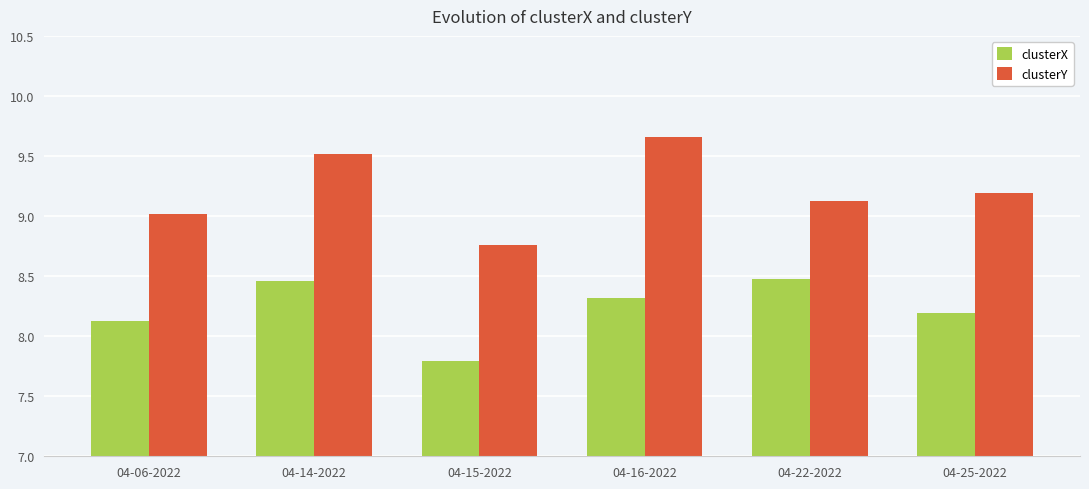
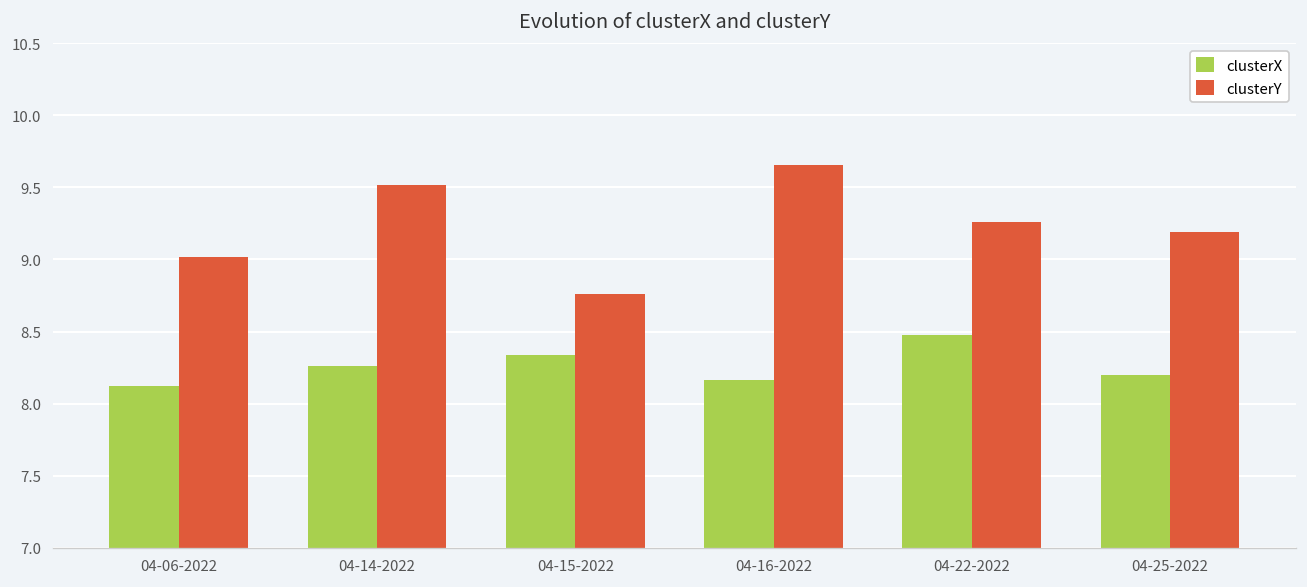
clusterX, 04-14-2022: 8.46 -> 8.26
clusterX, 04-15-2022: 7.79 -> 8.34
clusterX, 04-16-2022: 8.32 -> 8.16
clusterY, 04-22-2022: 9.12 -> 9.26
